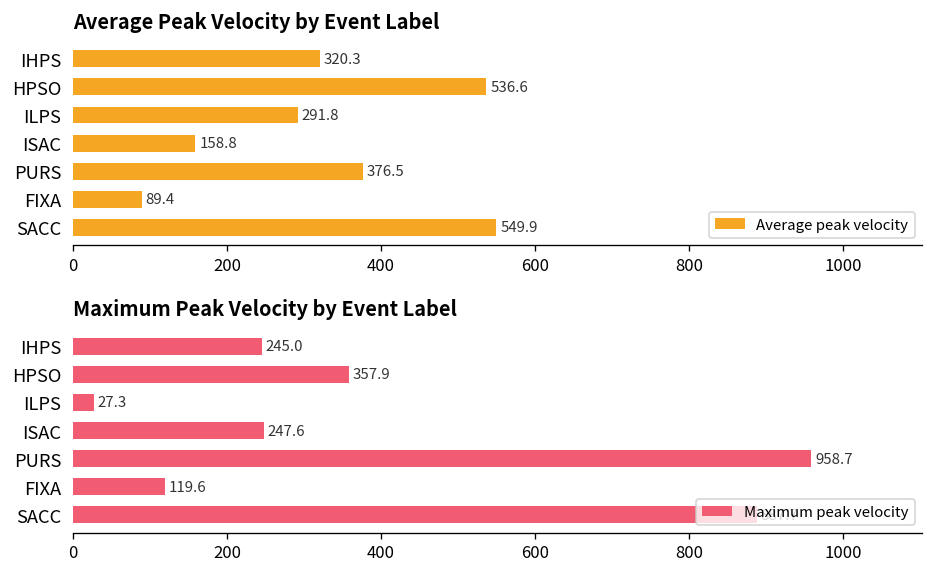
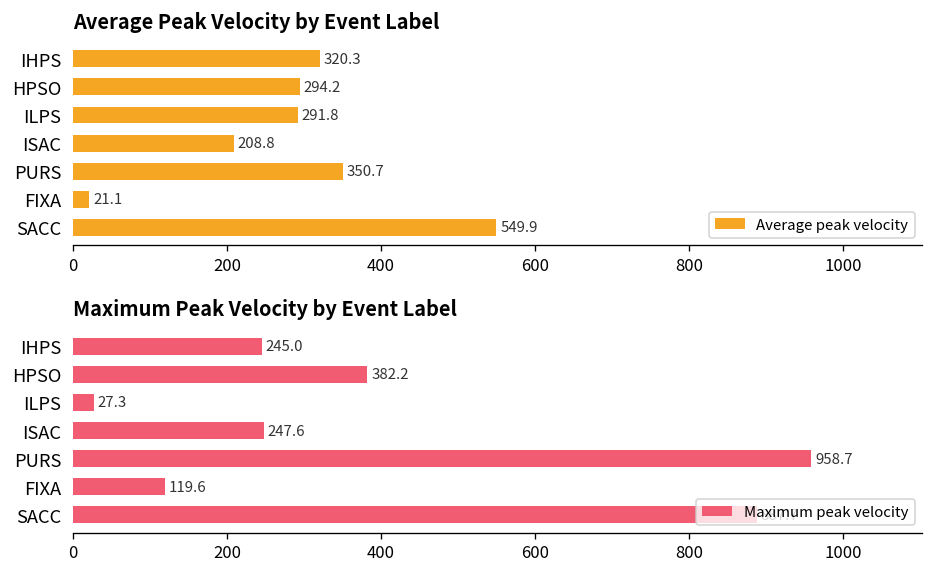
Average Peak Velocity by Event Label, HPSO: 536.6 -> 294.2
Average Peak Velocity by Event Label, ISAC: 158.8 -> 208.8
Average Peak Velocity by Event Label, PURS: 376.5 -> 350.7
Average Peak Velocity by Event Label, FIXA: 89.4 -> 21.1
Maximum Peak Velocity by Event Label, HPSO: 357.9 -> 382.2
